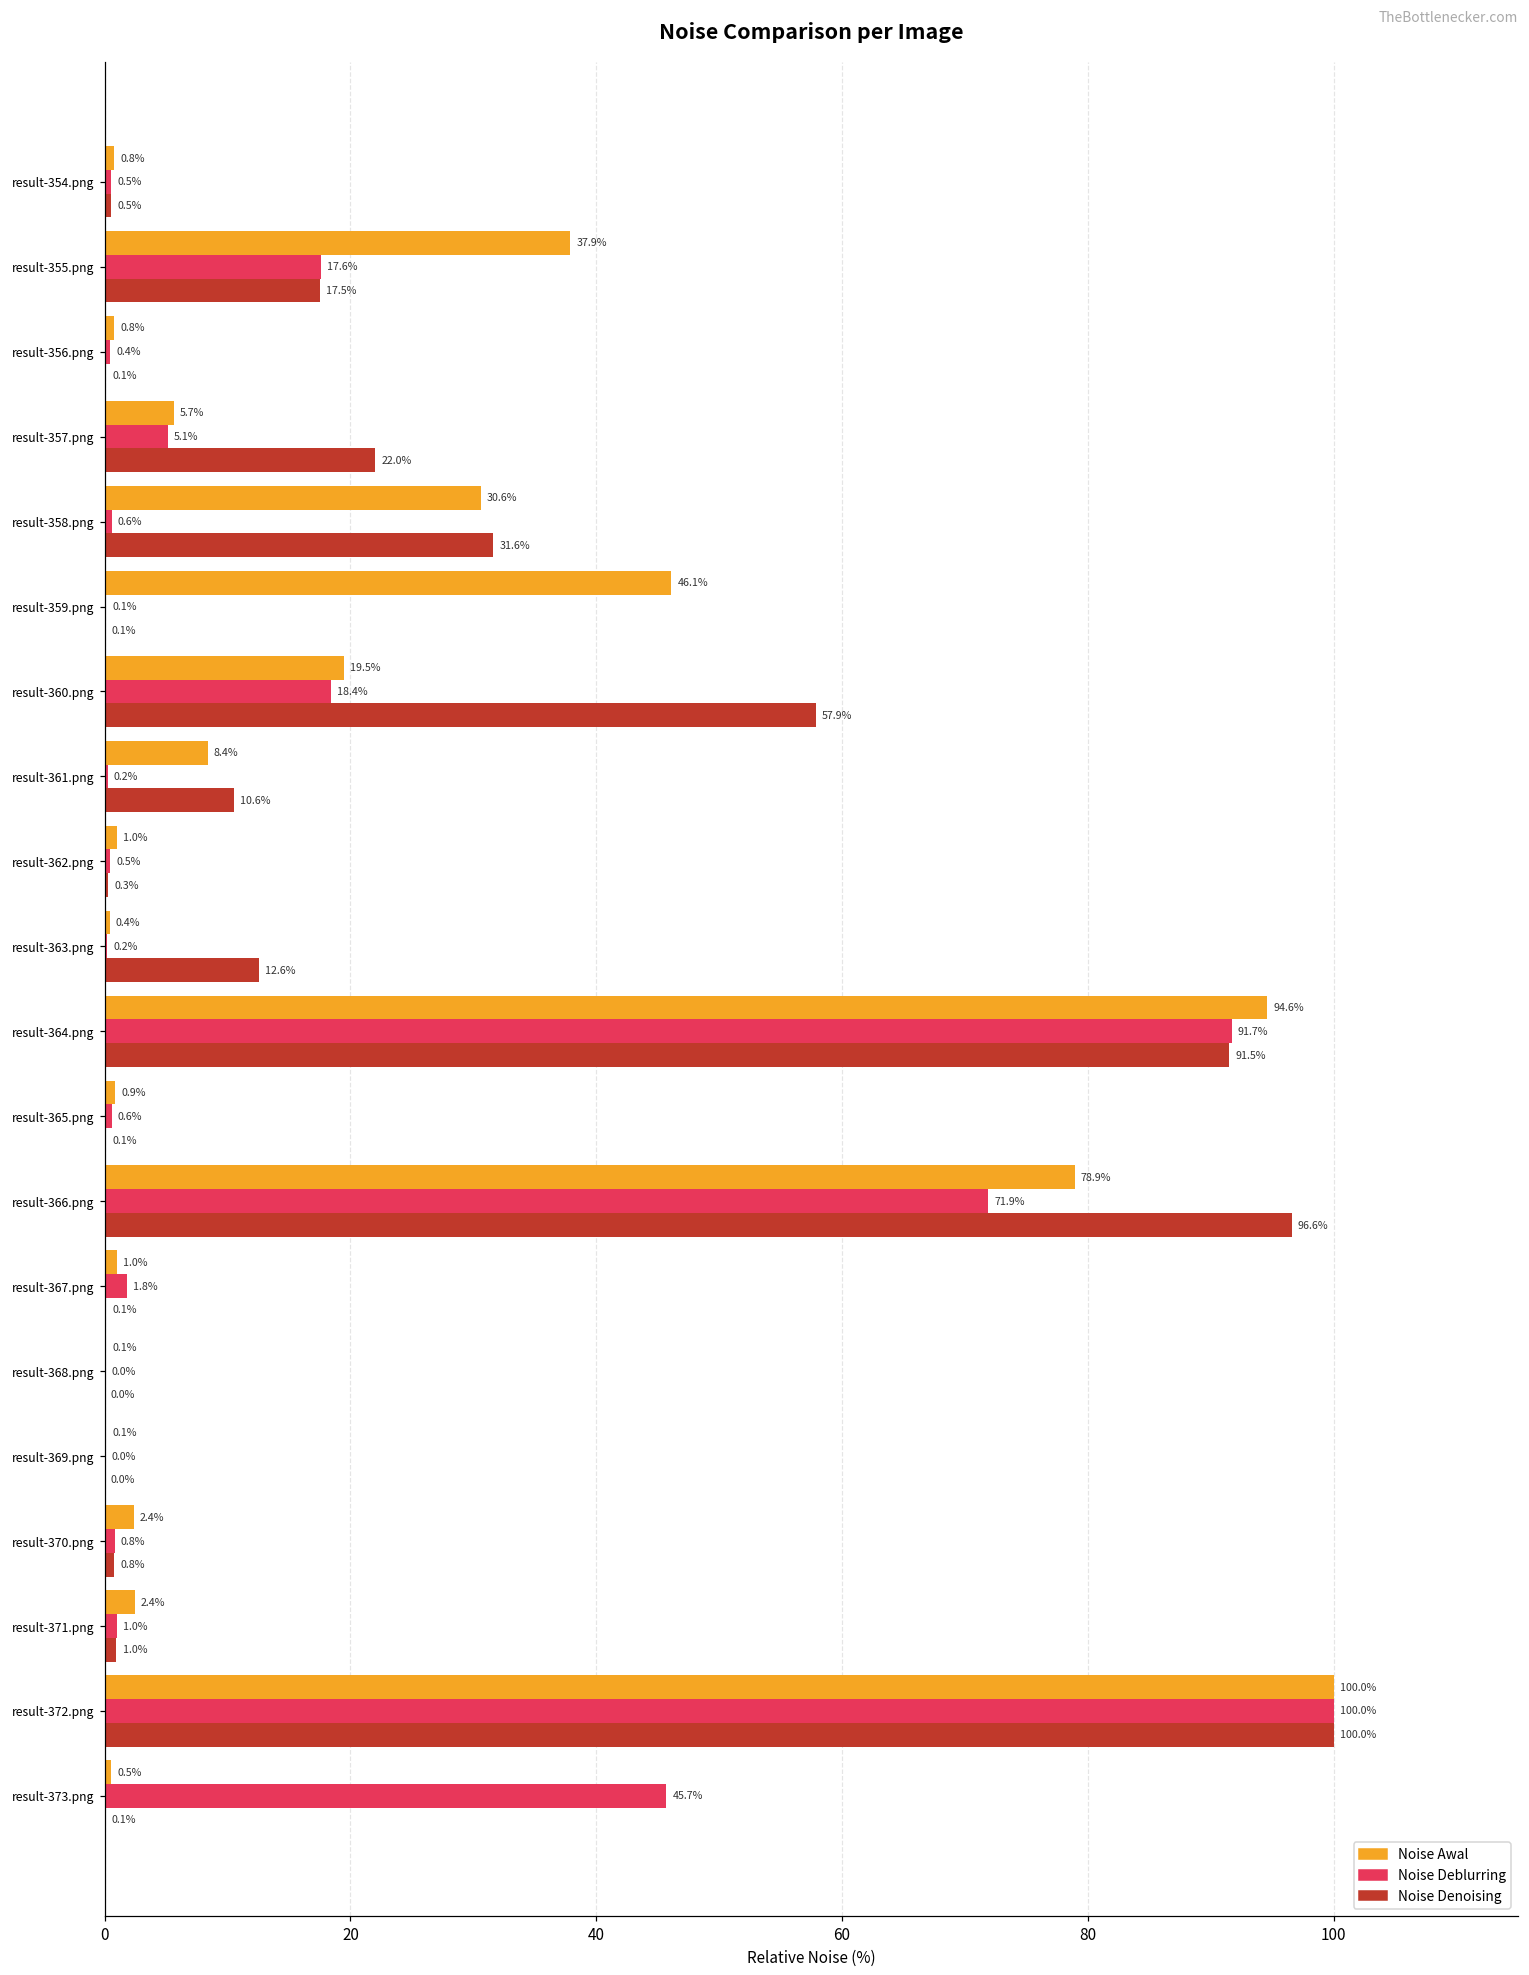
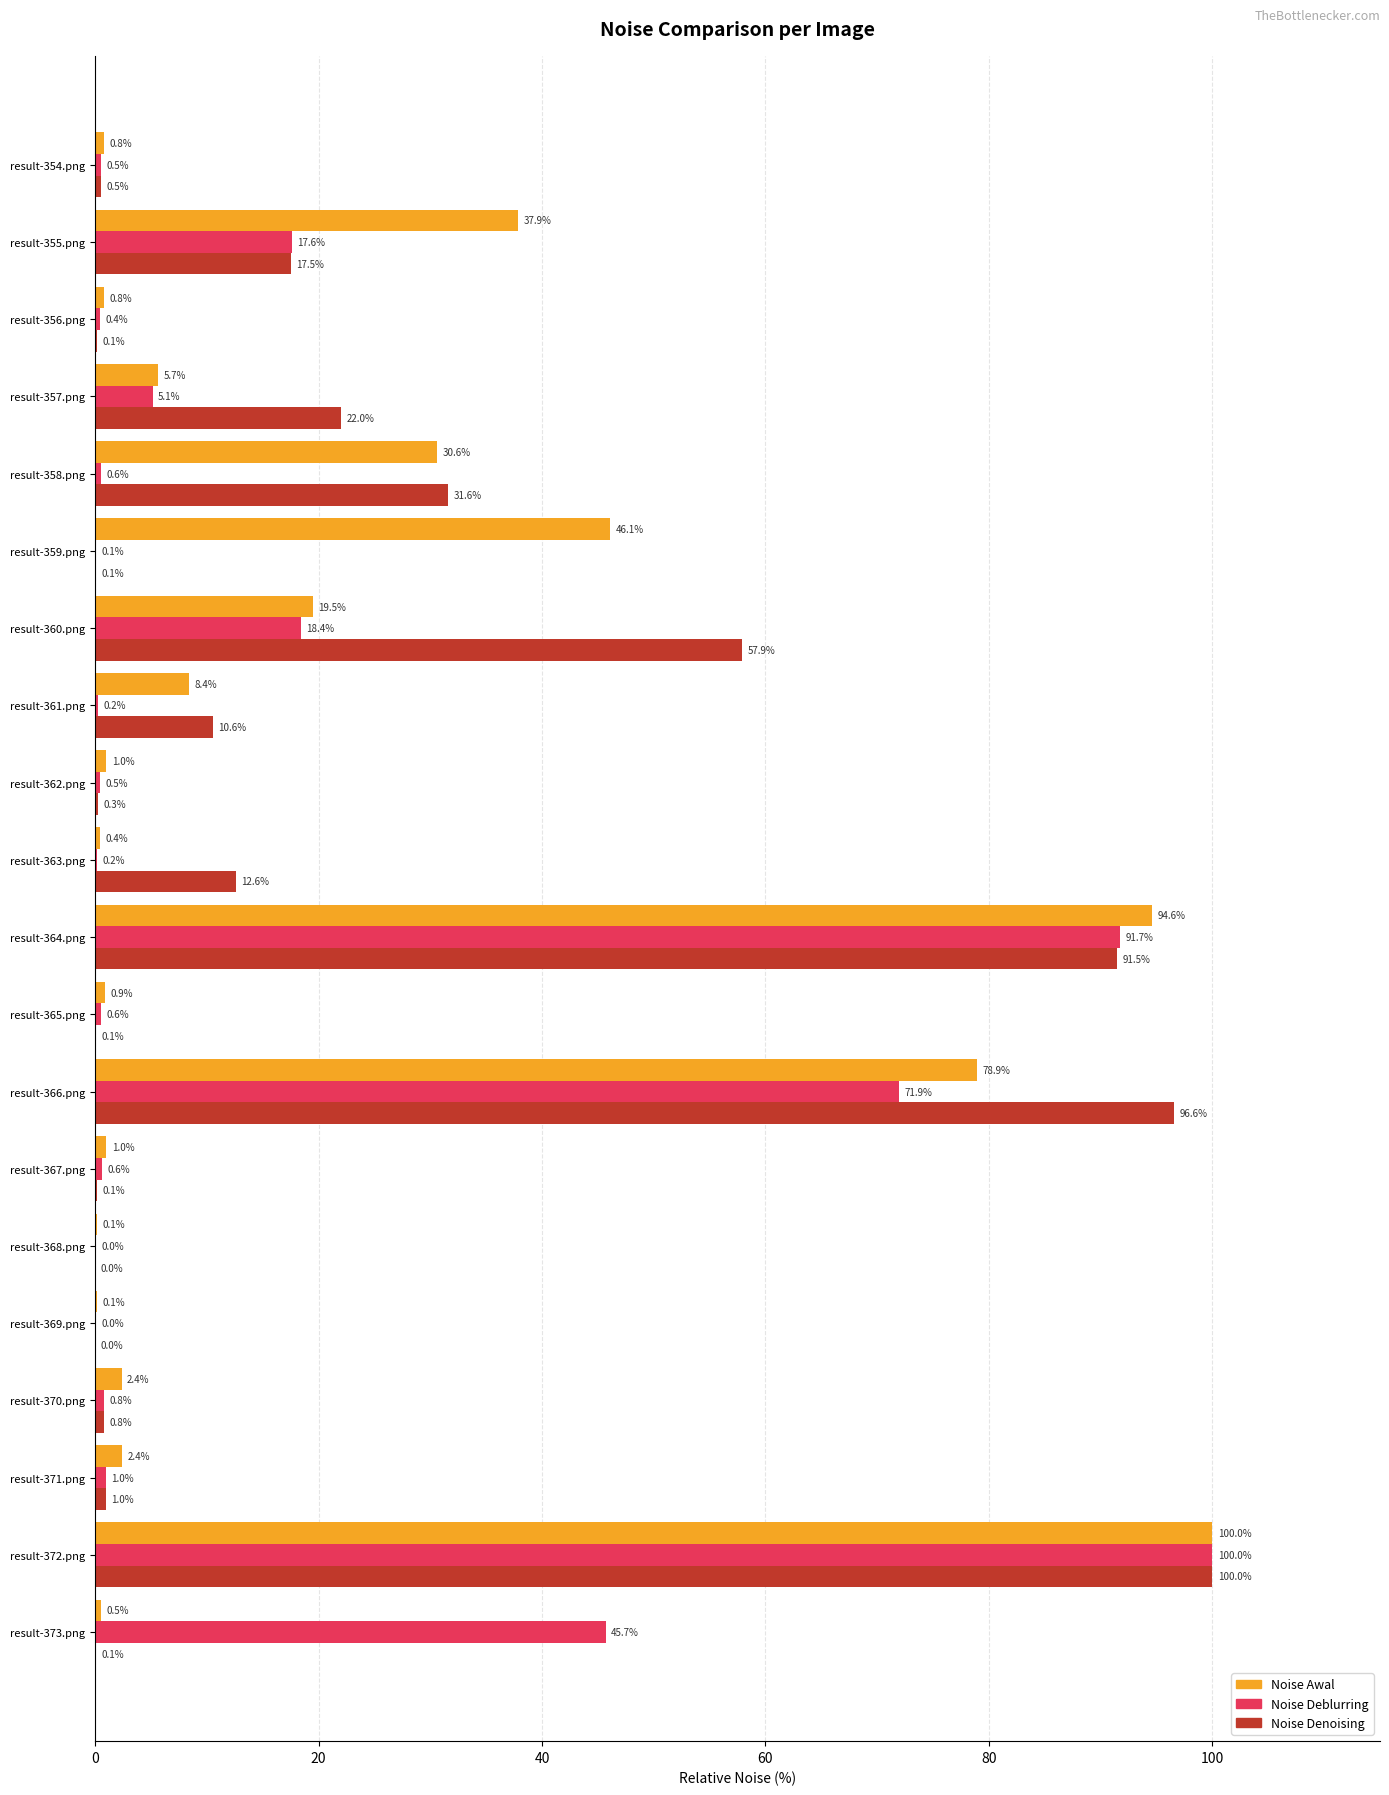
Noise Deblurring, result-367.png: 1.8% -> 0.6%
